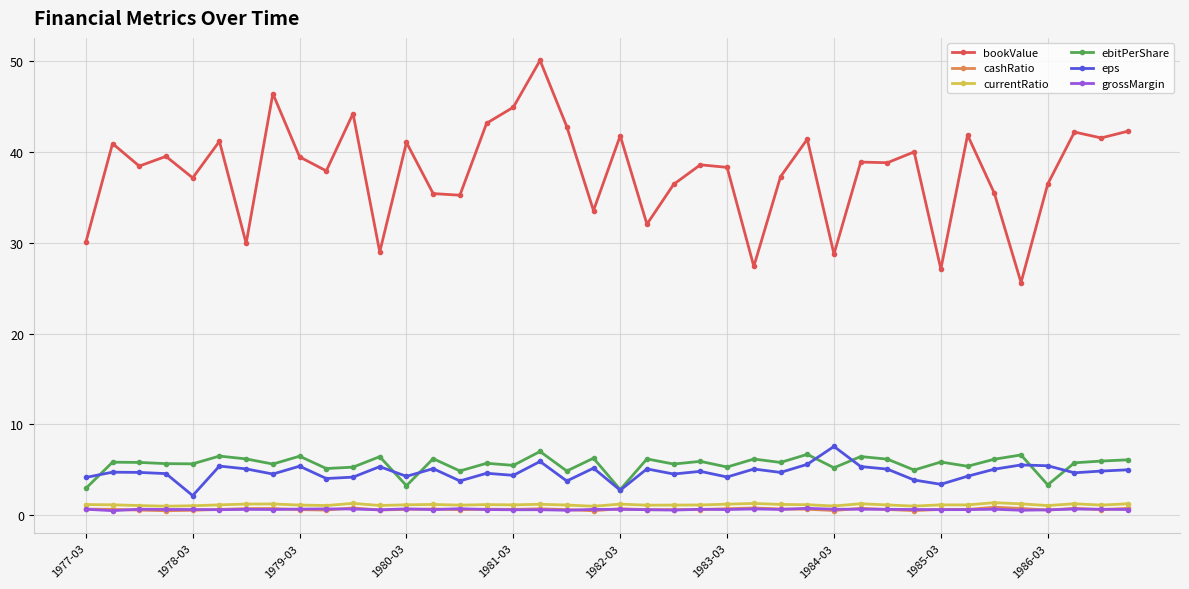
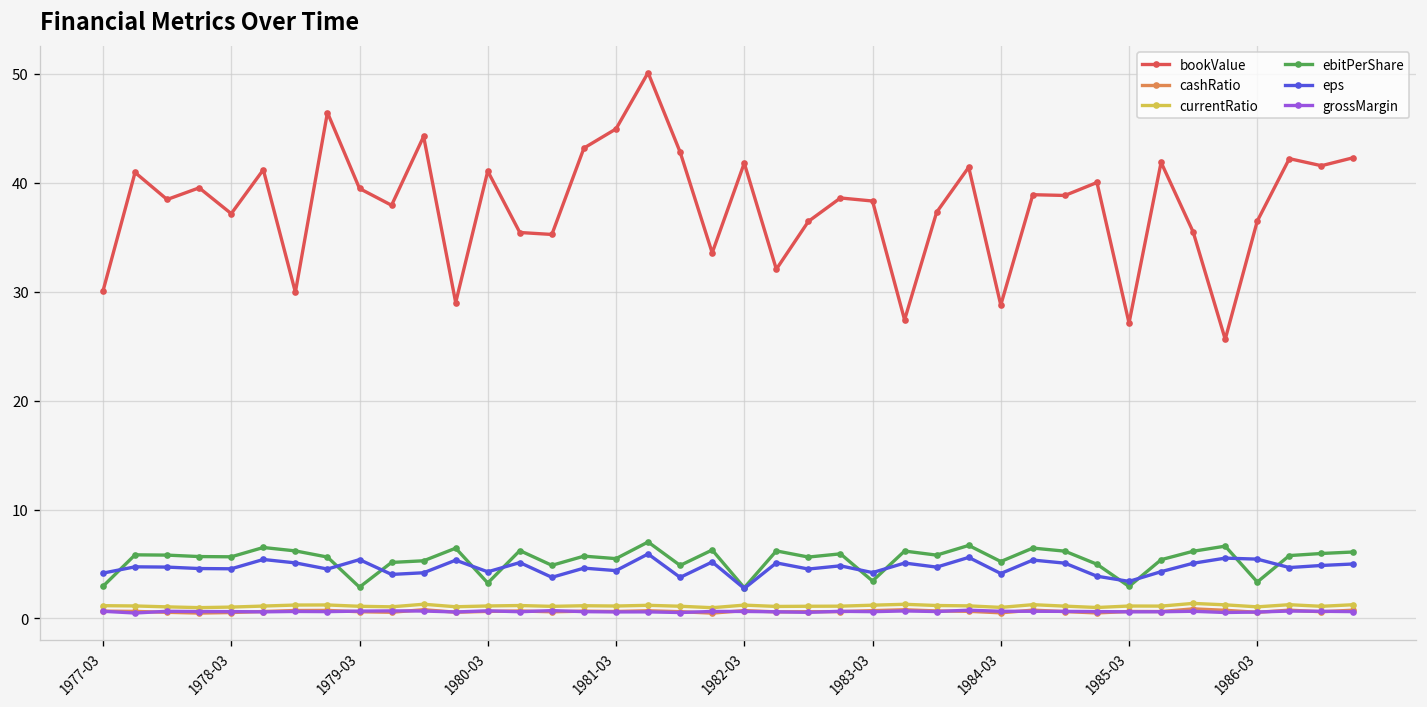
eps, 1978-03: 2 -> 5
ebitPerShare, 1979-03: 7 -> 3
ebitPerShare, 1983-03: 5 -> 3
eps, 1984-03: 8 -> 4
ebitPerShare, 1985-03: 6 -> 3
